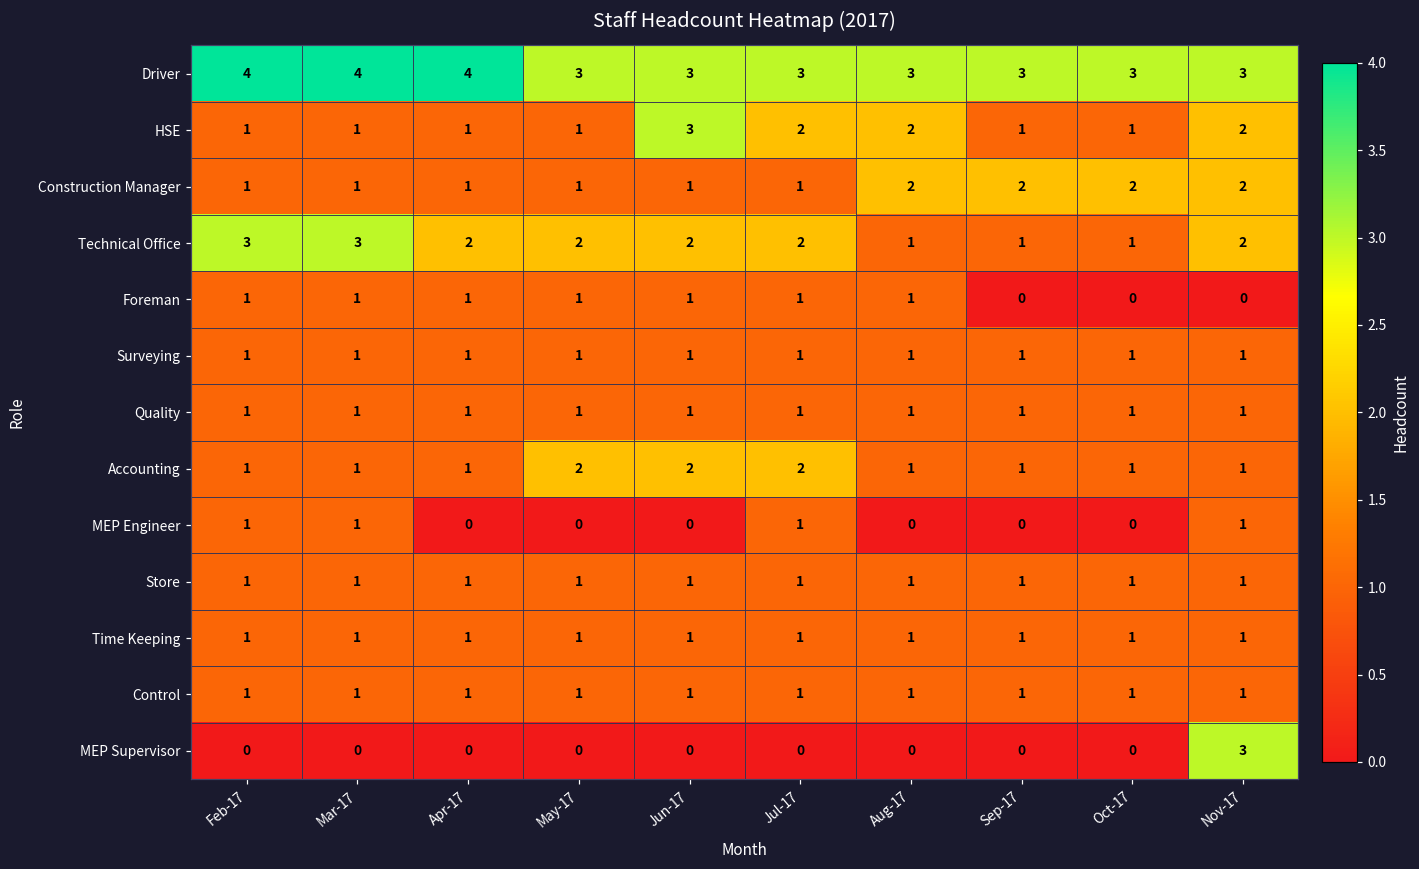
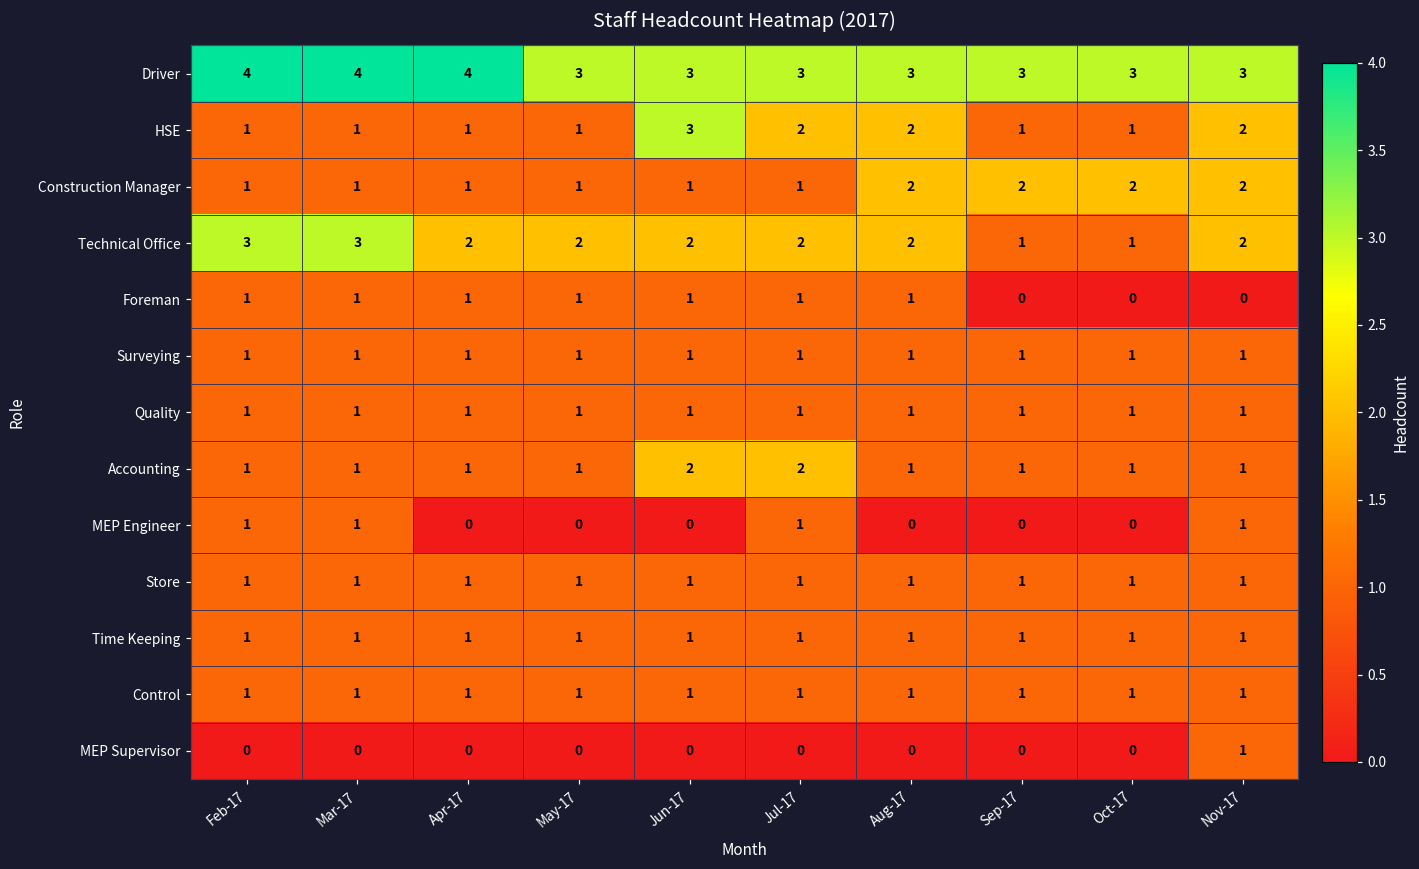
Technical Office, Aug-17: 1 -> 2
Accounting, May-17: 2 -> 1
MEP Supervisor, Nov-17: 3 -> 1
